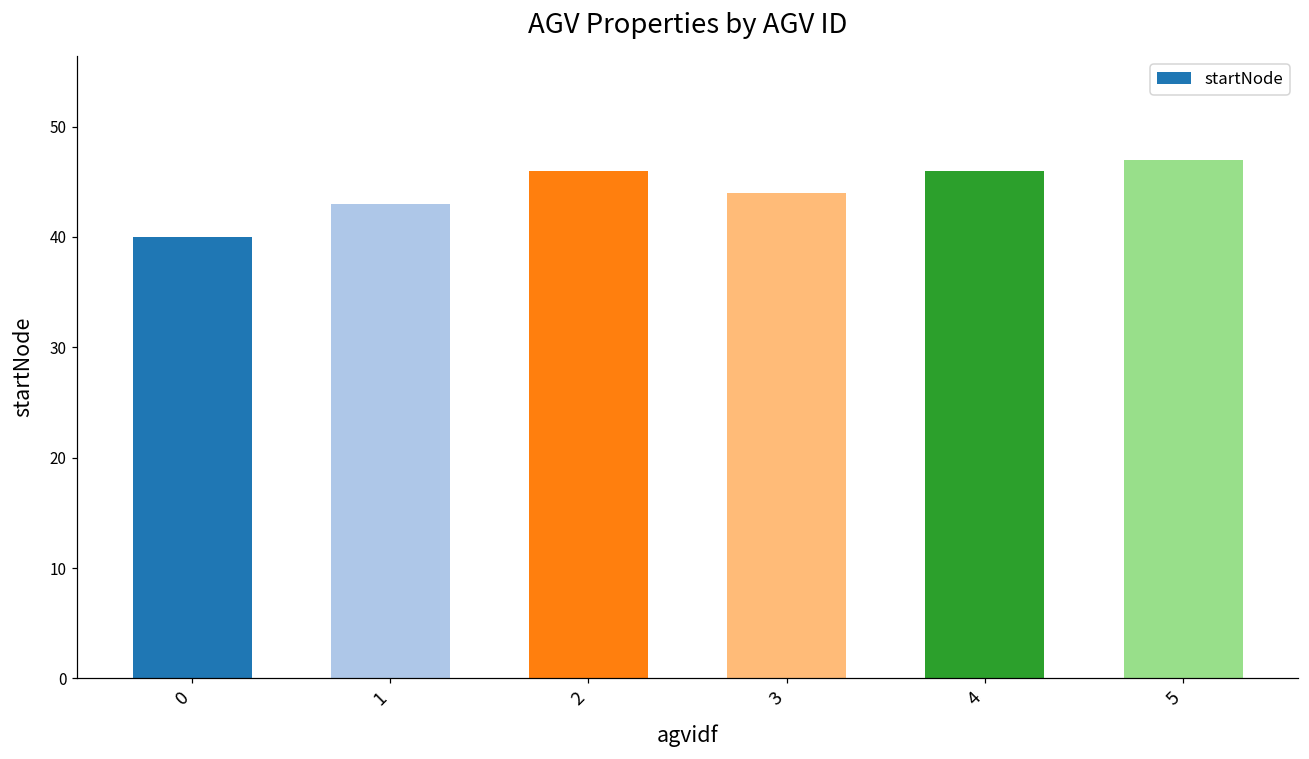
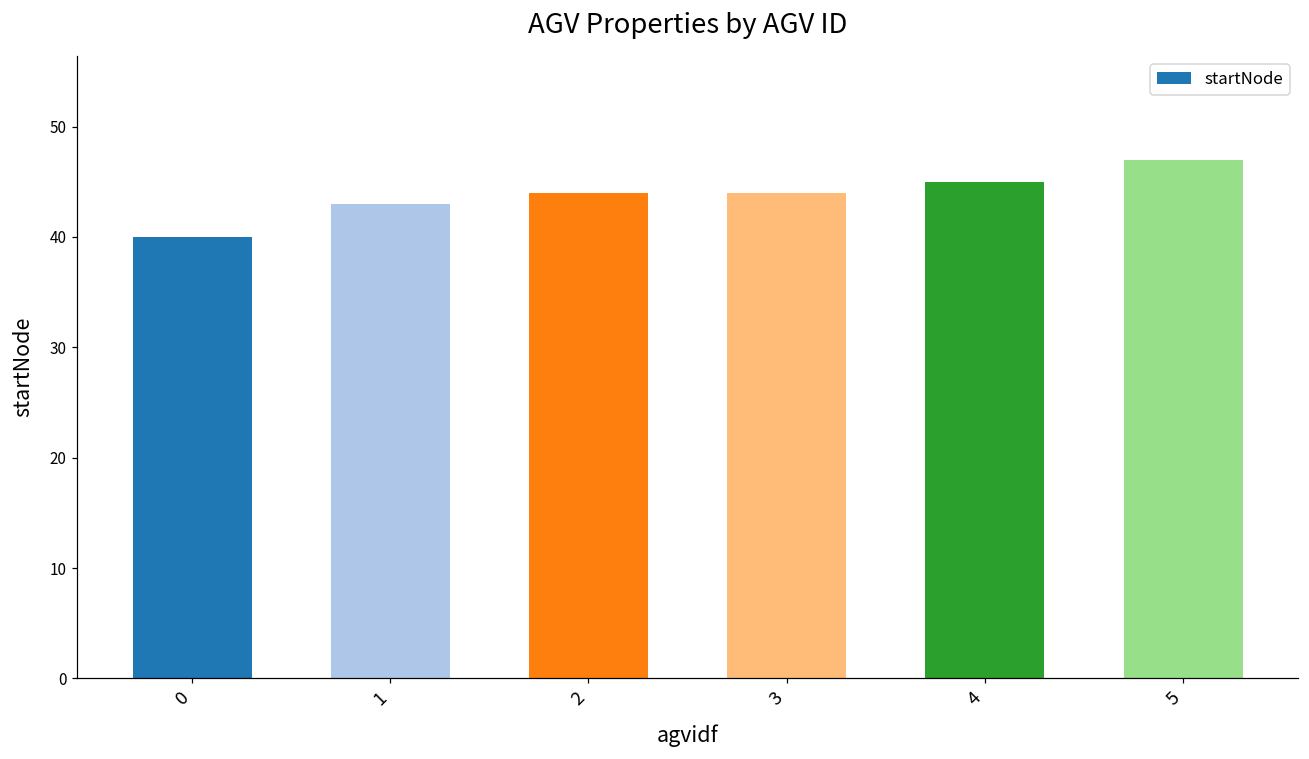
2: 46 -> 44
4: 46 -> 45
